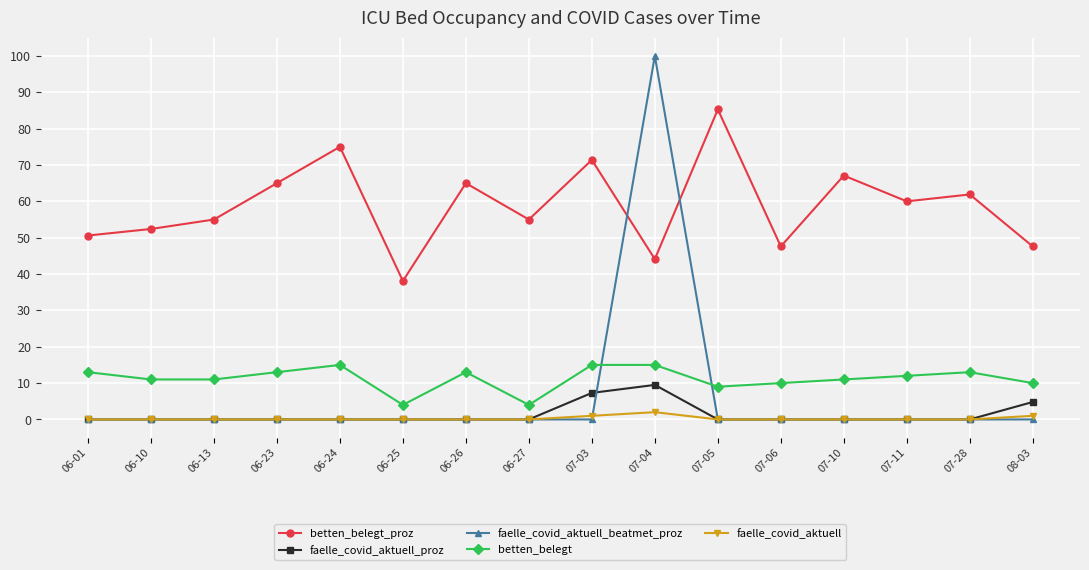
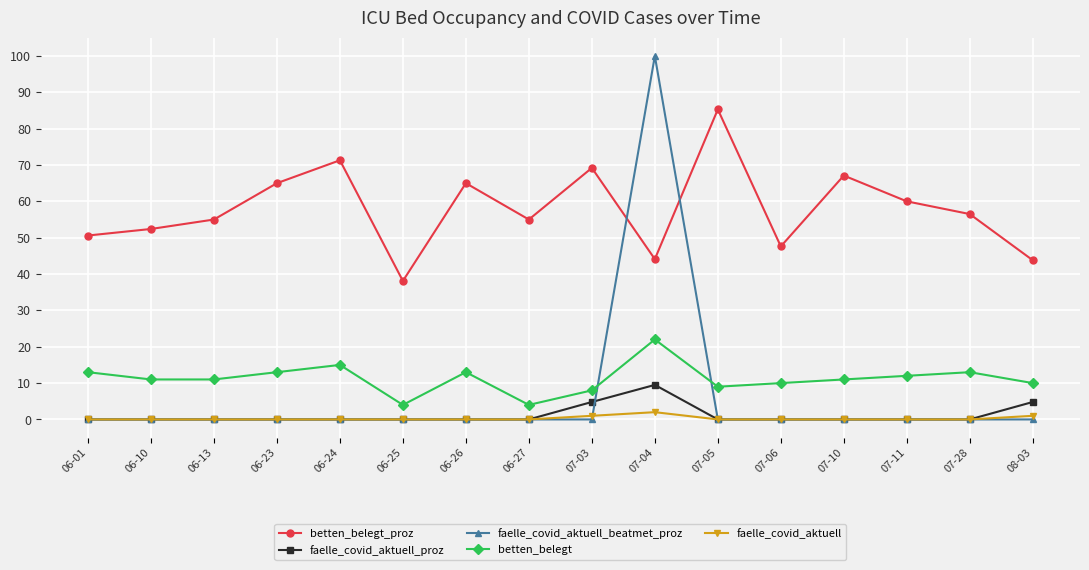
betten_belegt_proz, 06-24: 75 -> 71
betten_belegt_proz, 07-03: 71 -> 69
faelle_covid_aktuell_proz, 07-03: 7 -> 5
betten_belegt, 07-03: 15 -> 8
betten_belegt, 07-04: 15 -> 22
betten_belegt_proz, 07-28: 62 -> 57
betten_belegt_proz, 08-03: 48 -> 44
